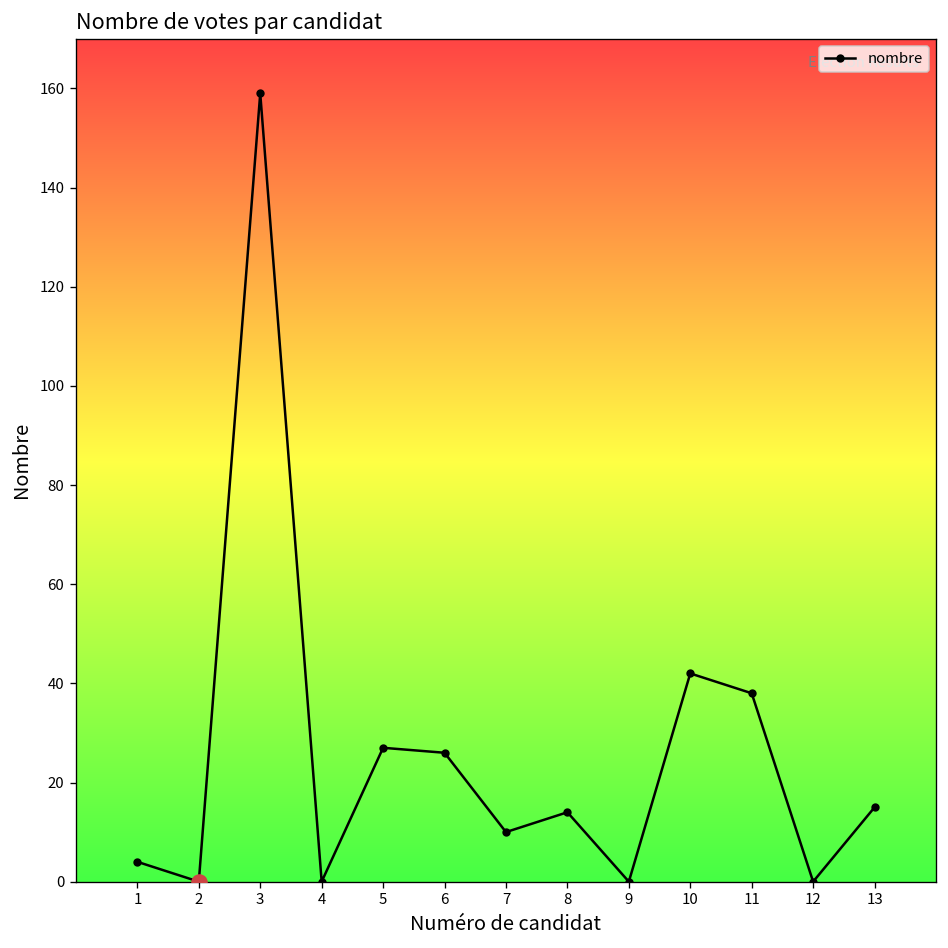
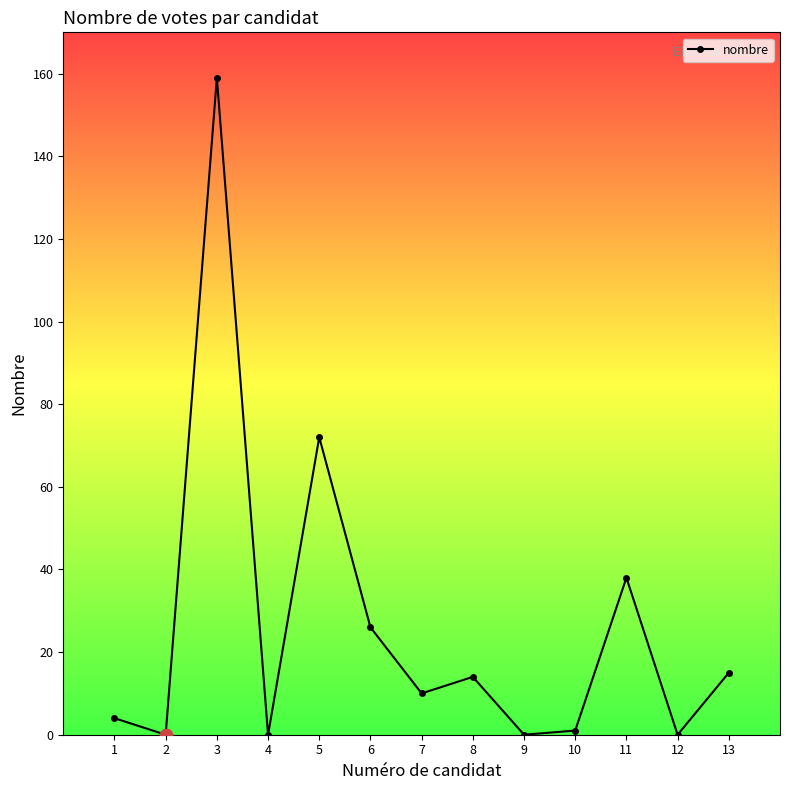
nombre, 5: 27 -> 72
nombre, 10: 42 -> 1
